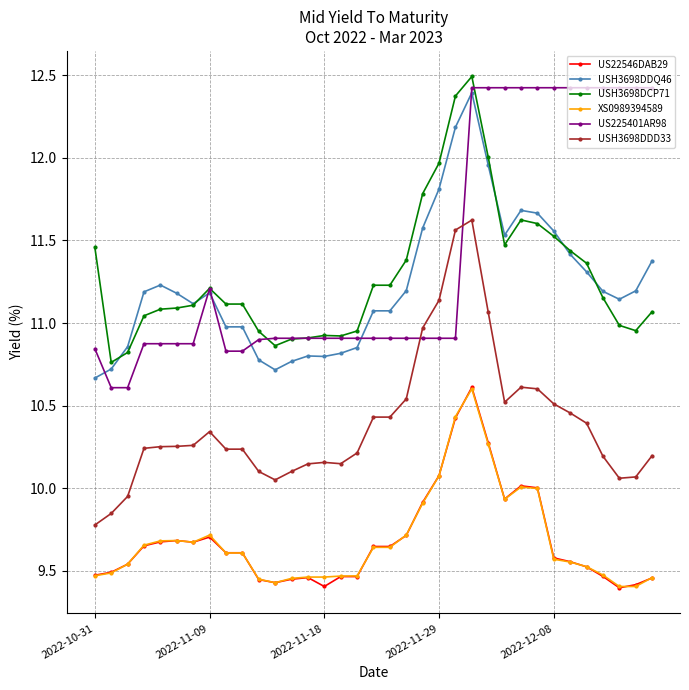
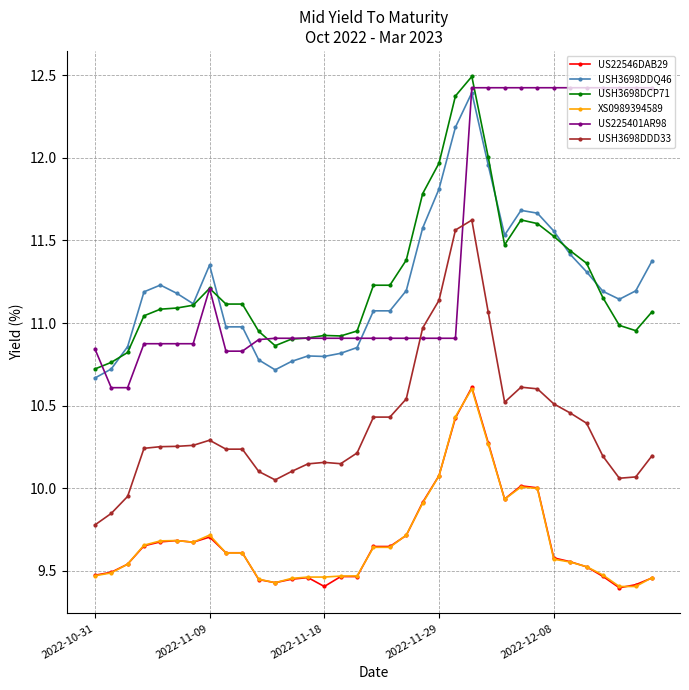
USH3698DCP71, 2022-10-31: 11.46 -> 10.72
USH3698DDQ46, 2022-11-09: 11.18 -> 11.35
USH3698DDD33, 2022-11-09: 10.34 -> 10.29
